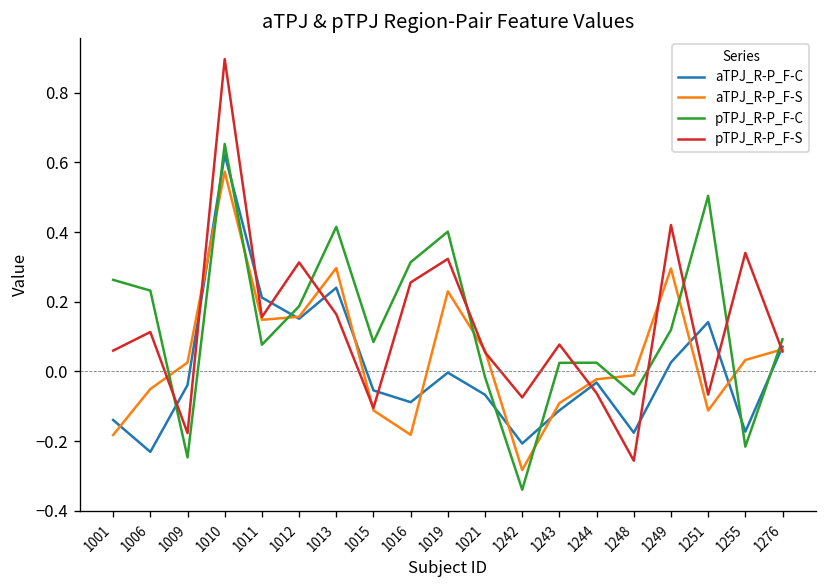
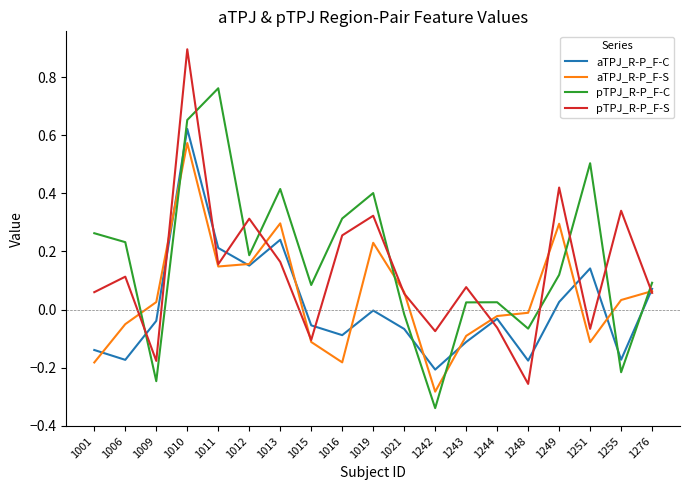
aTPJ_R-P_F-C, 1006: -0.23 -> -0.17
pTPJ_R-P_F-C, 1011: 0.08 -> 0.76
